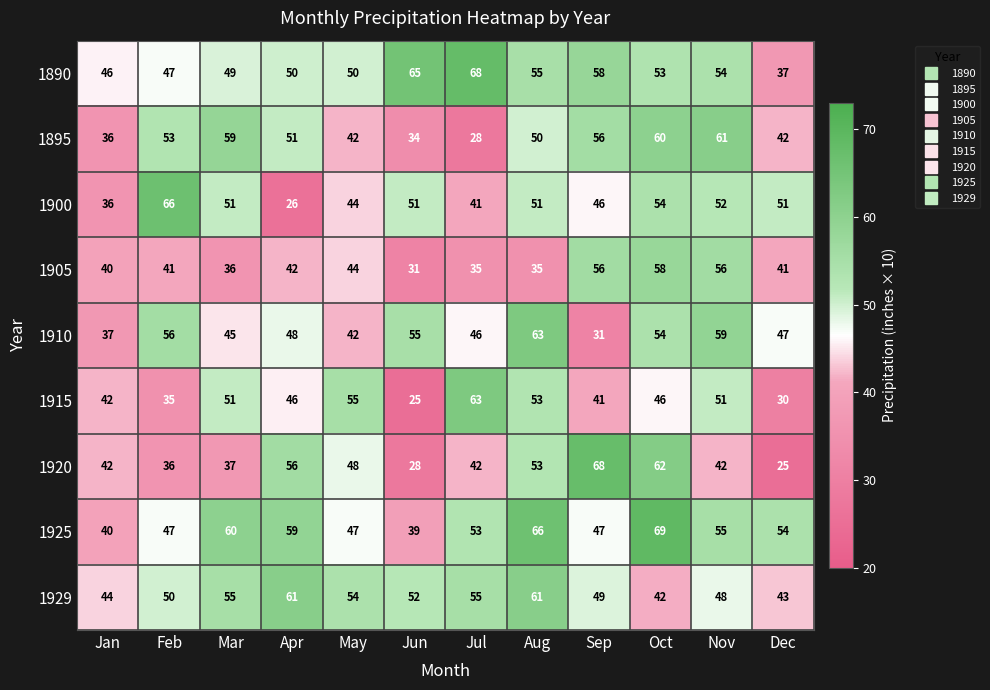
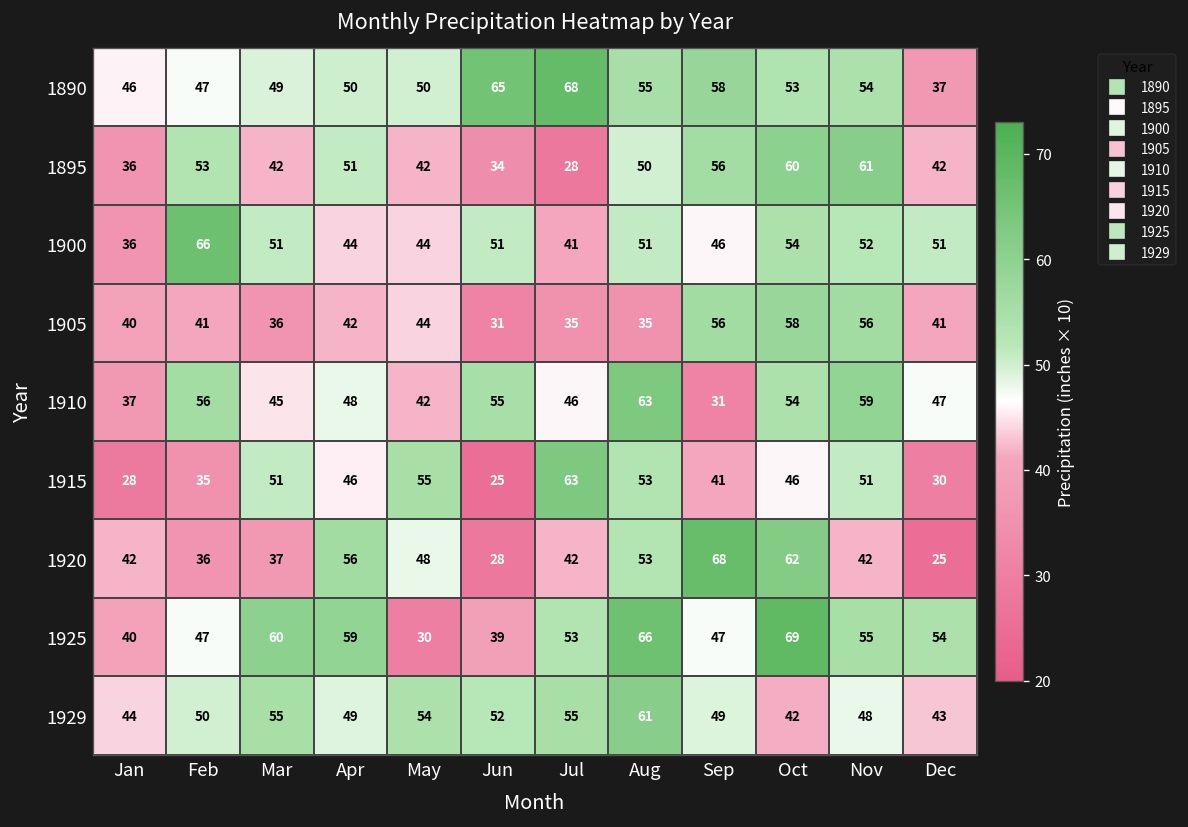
1895, Mar: 59 -> 42
1900, Apr: 26 -> 44
1915, Jan: 42 -> 28
1925, May: 47 -> 30
1929, Apr: 61 -> 49
